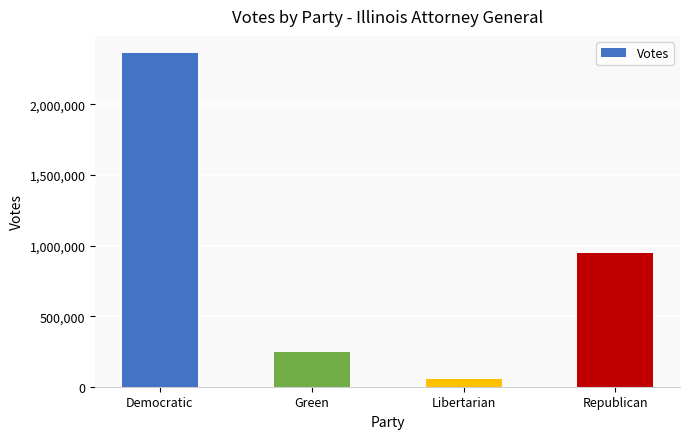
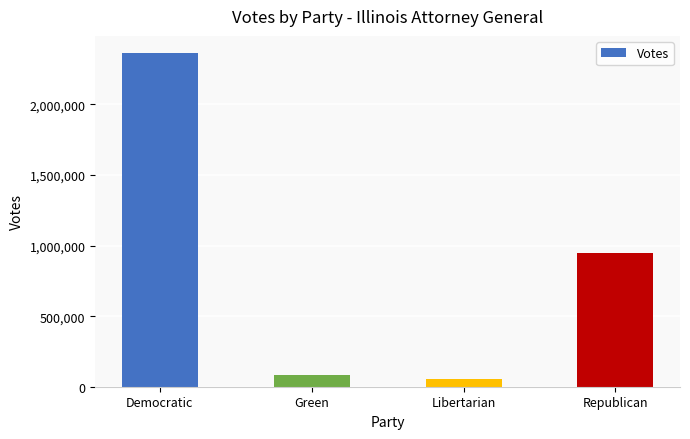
Green: 240,000 -> 80,000
